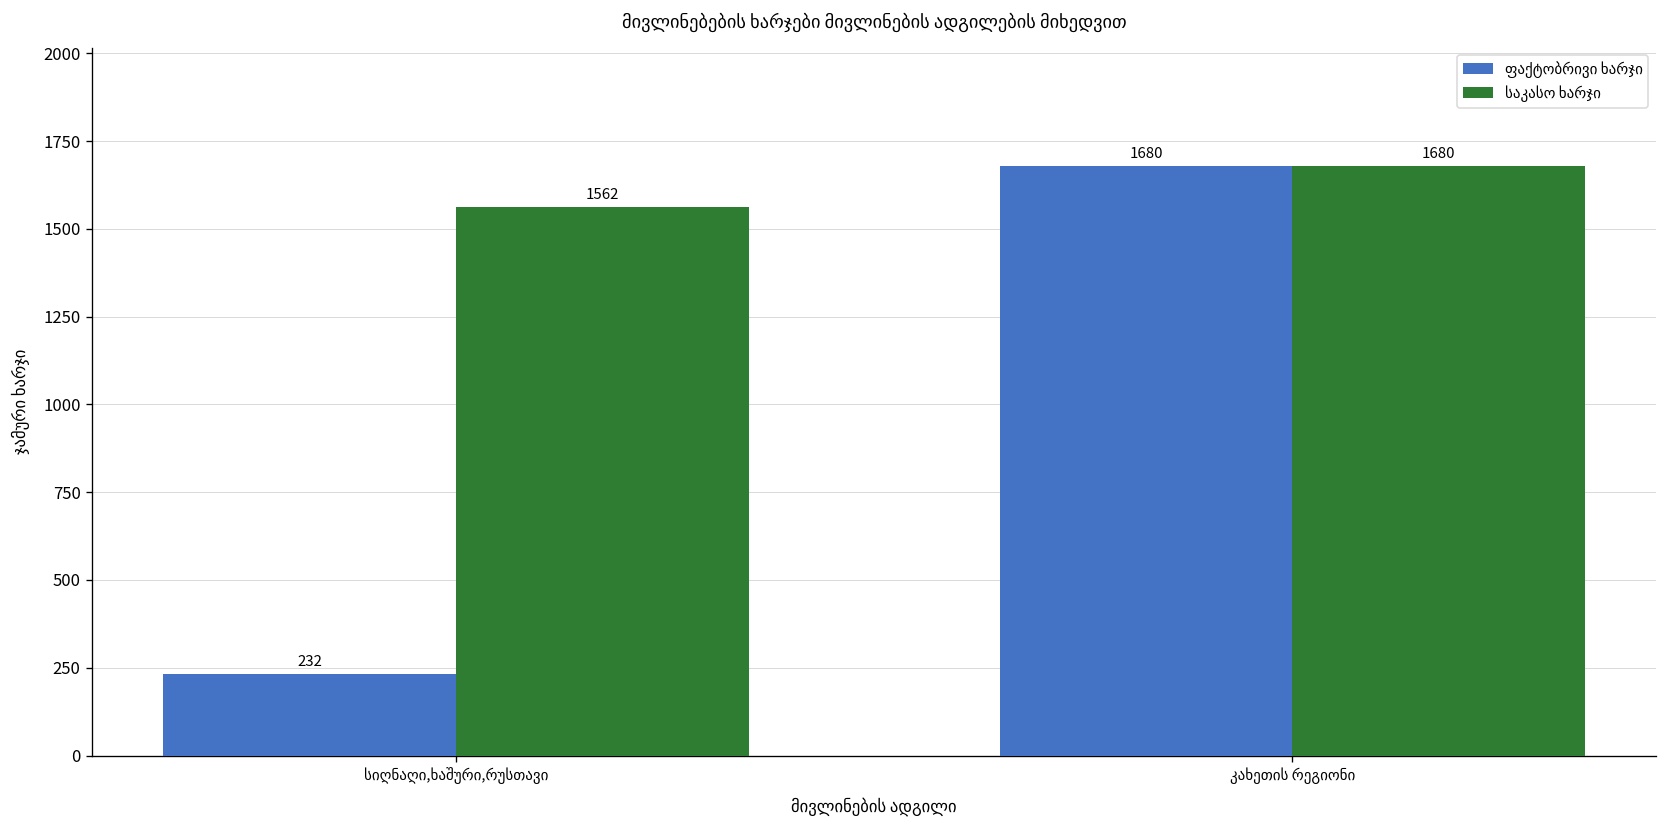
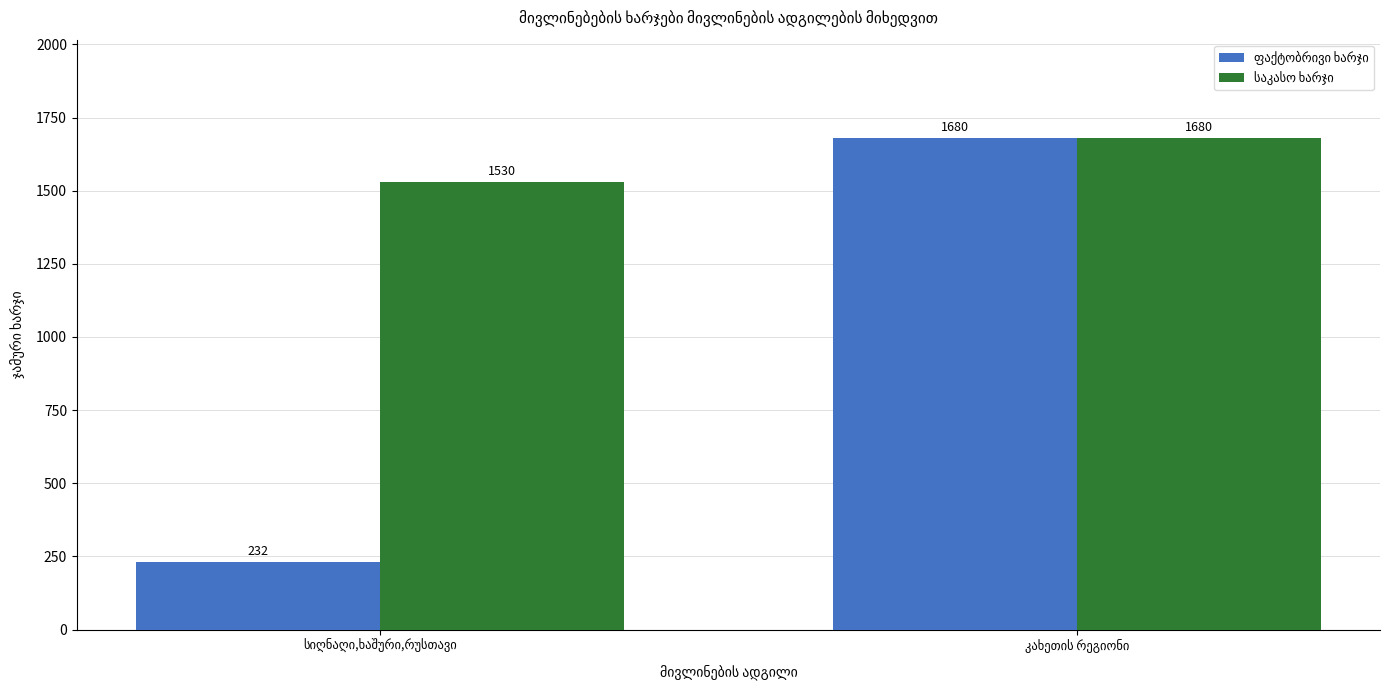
საკასო ხარჯი, სიღნაღი,ხაშური,რუსთავი: 1562 -> 1530
